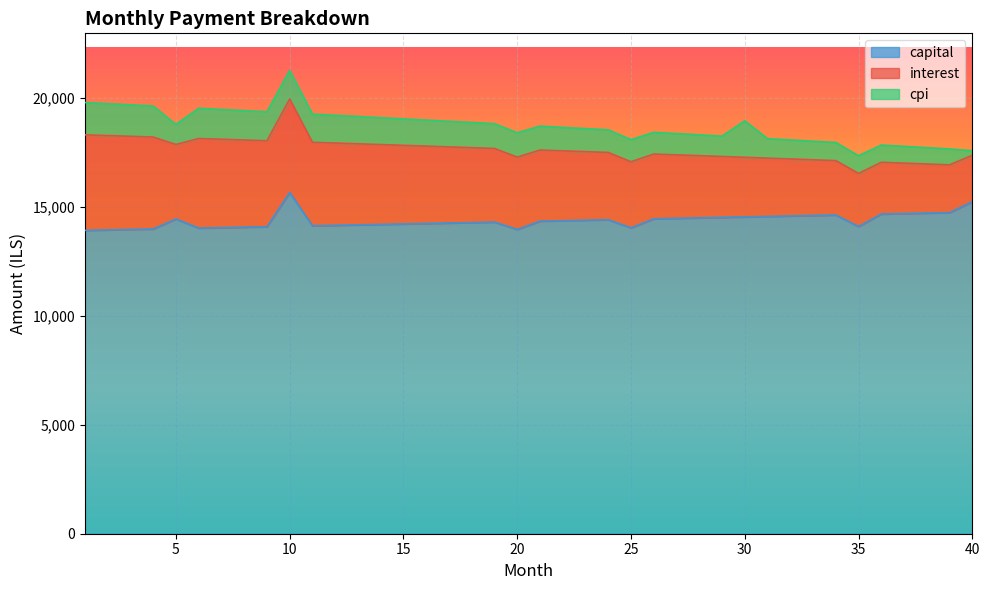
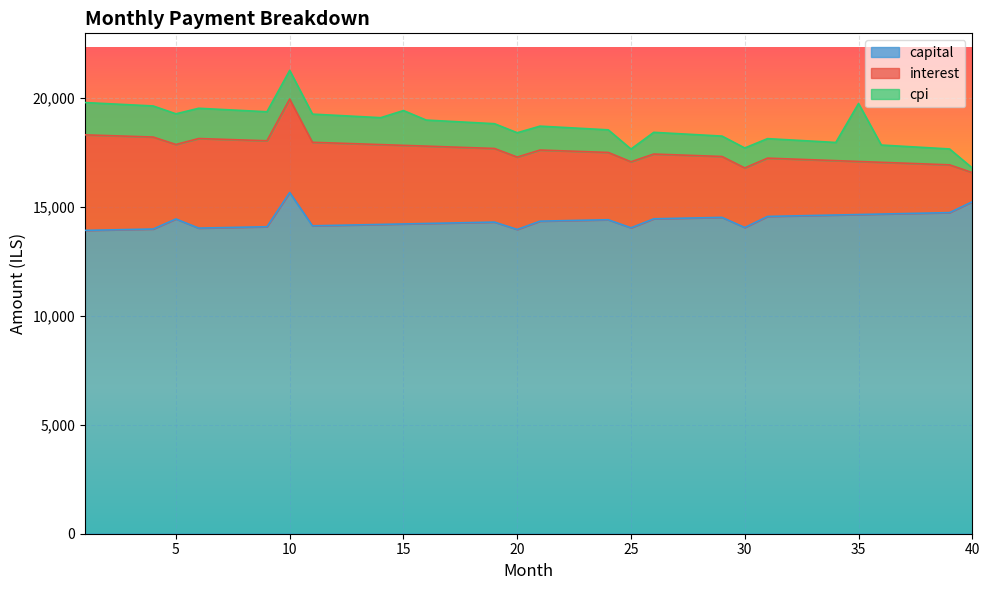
cpi, 5: 900 -> 1,400
cpi, 15: 1,200 -> 1,600
cpi, 25: 1,000 -> 600
capital, 30: 14,500 -> 14,000
cpi, 30: 1,700 -> 900
capital, 35: 14,100 -> 14,600
cpi, 35: 800 -> 2,700
interest, 40: 2,100 -> 1,300
